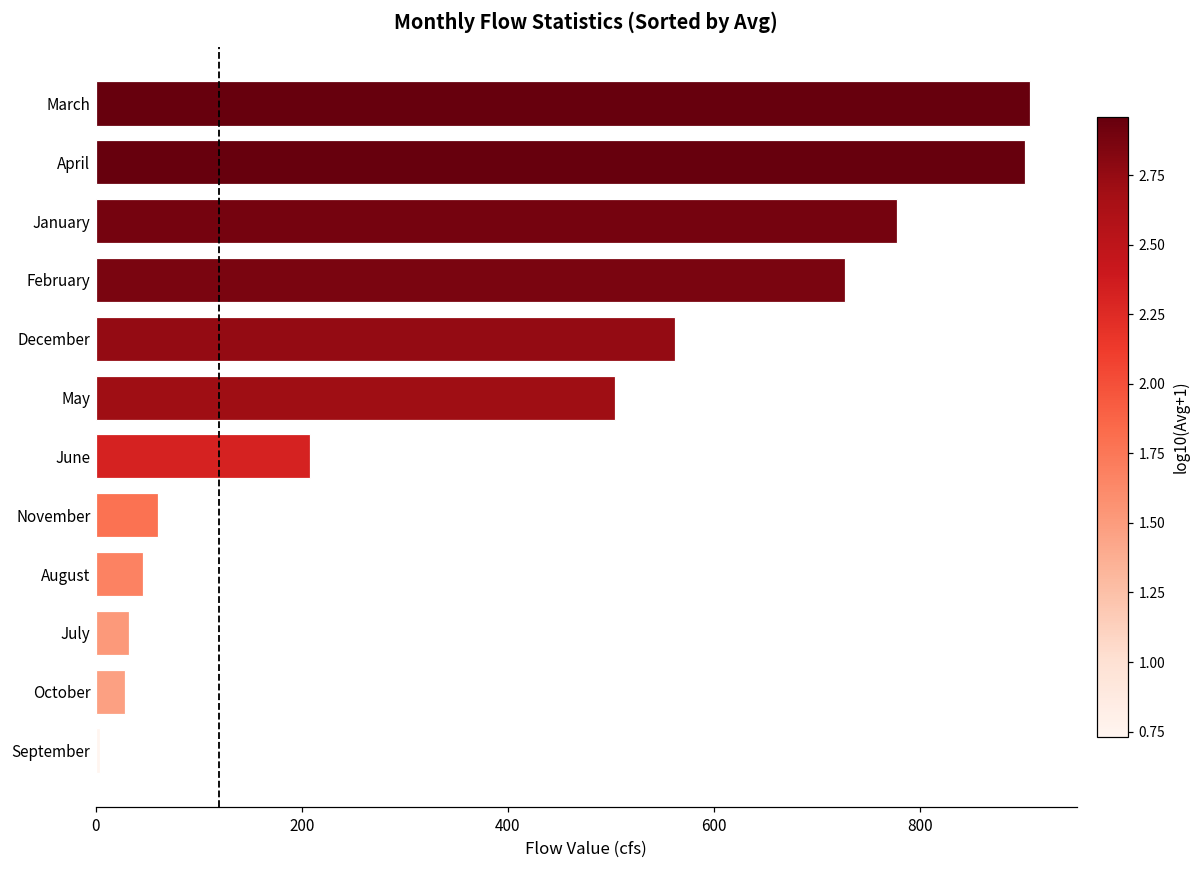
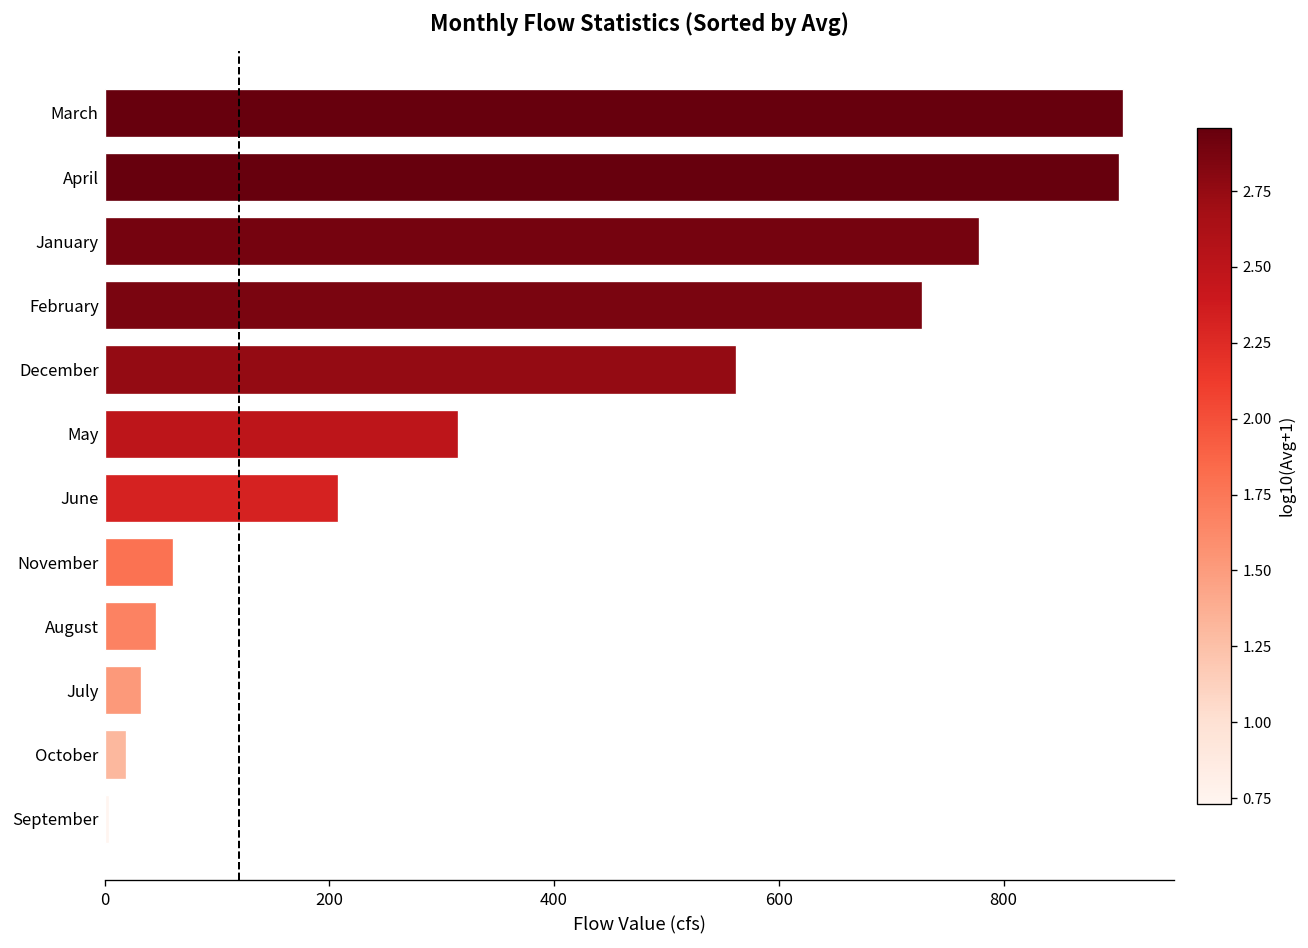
May: 500 -> 310
October: 30 -> 20
